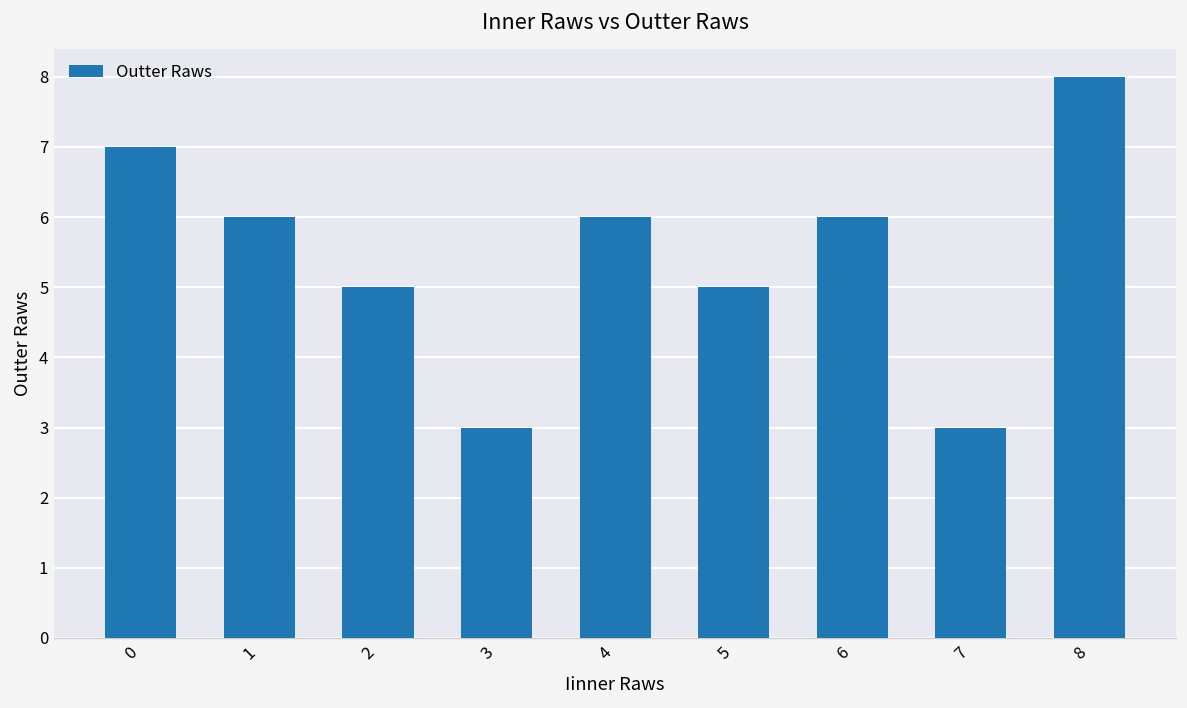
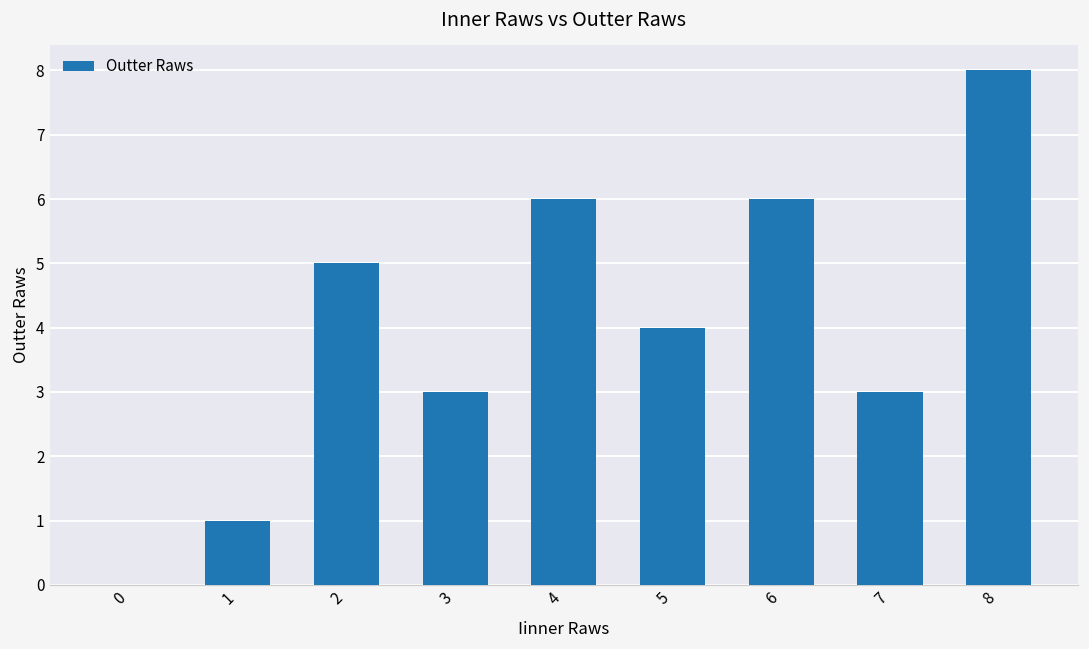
0: 7 -> 0
1: 6 -> 1
5: 5 -> 4
